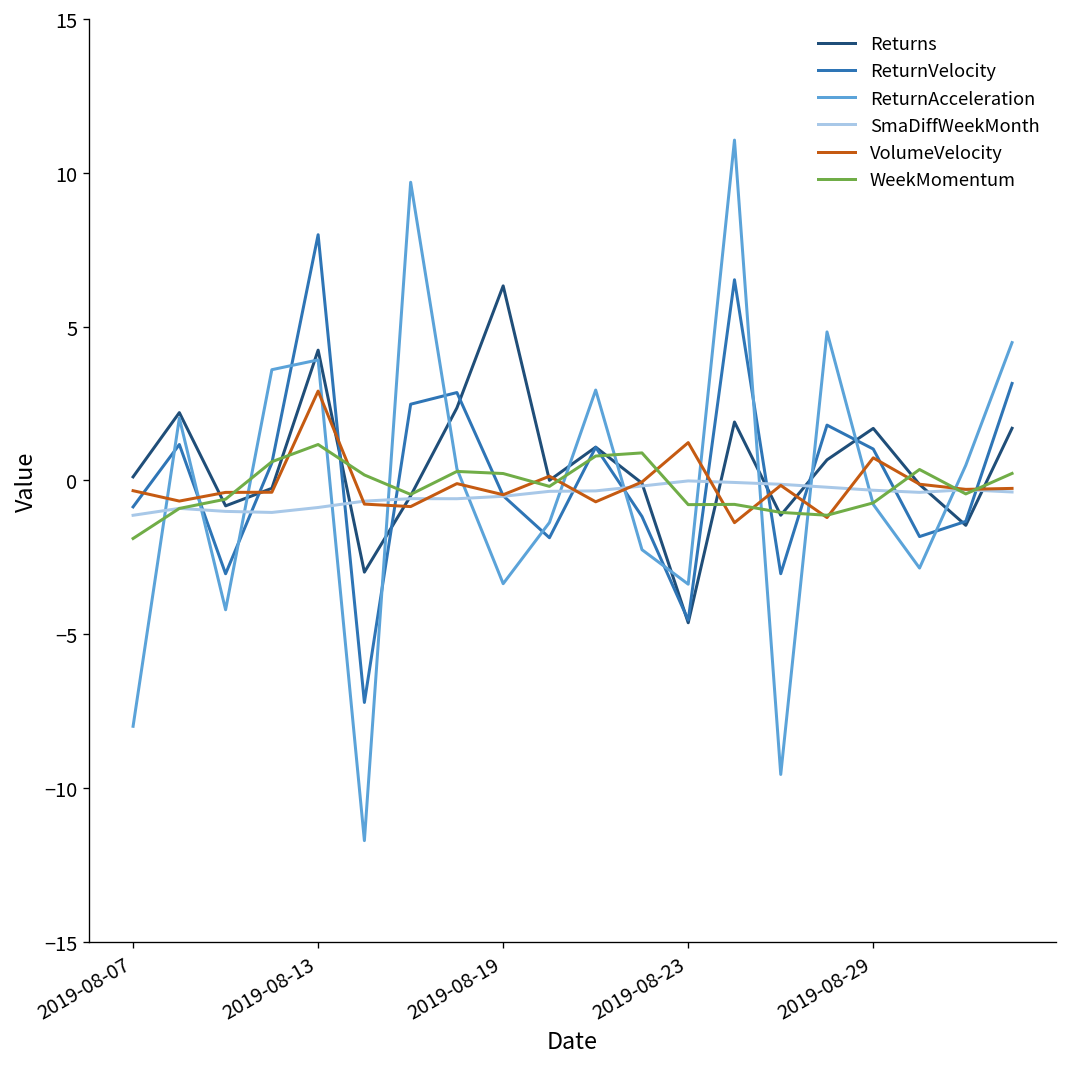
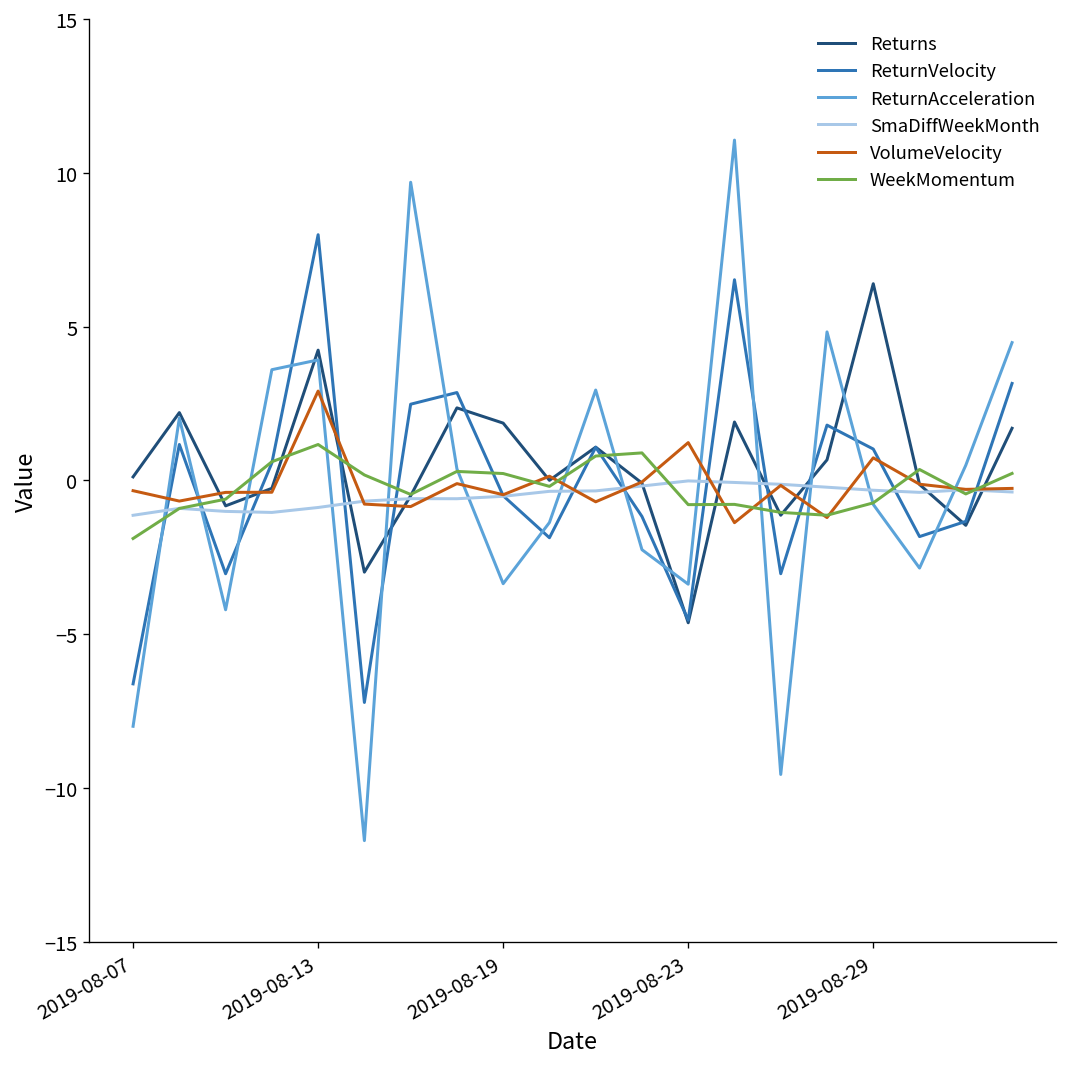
ReturnVelocity, 2019-08-07: -0.9 -> -6.6
Returns, 2019-08-19: 6.3 -> 1.9
Returns, 2019-08-29: 1.7 -> 6.4
